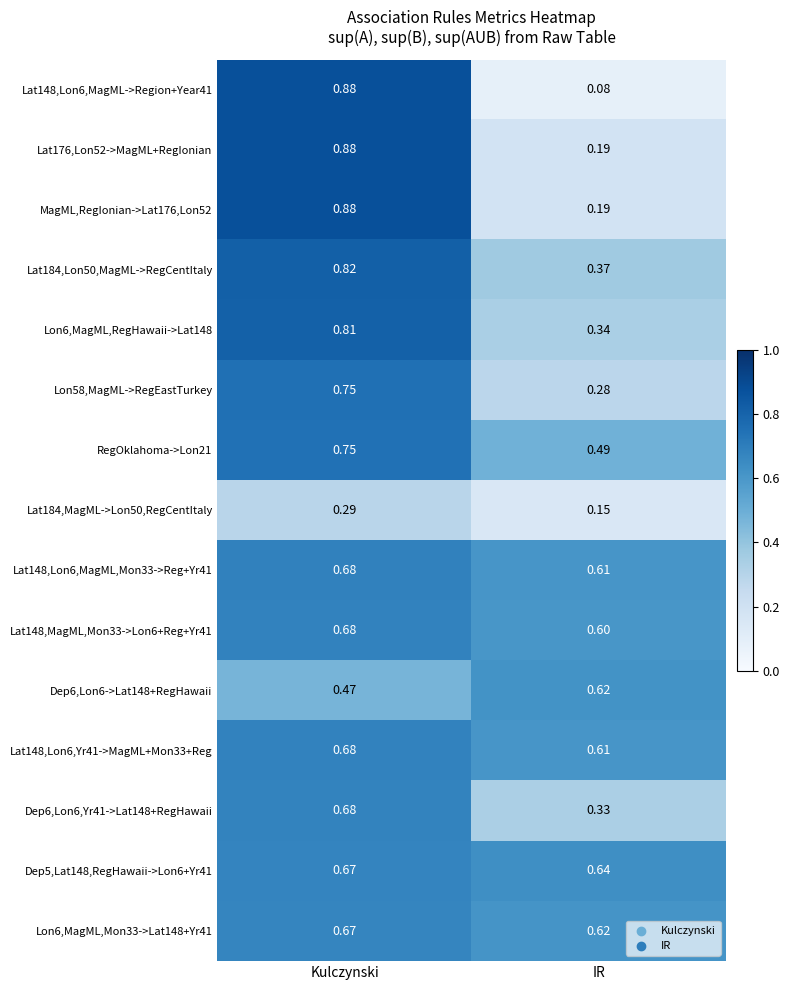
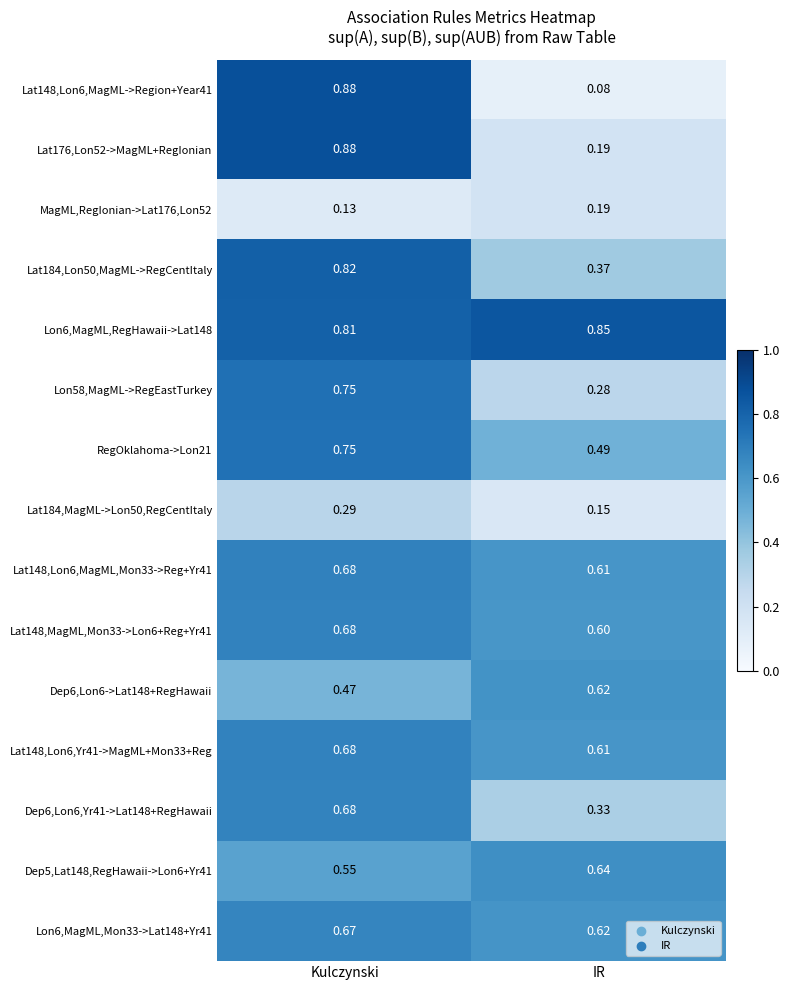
MagML,RegIonian->Lat176,Lon52, Kulczynski: 0.88 -> 0.13
Lon6,MagML,RegHawaii->Lat148, IR: 0.34 -> 0.85
Dep5,Lat148,RegHawaii->Lon6+Yr41, Kulczynski: 0.67 -> 0.55
